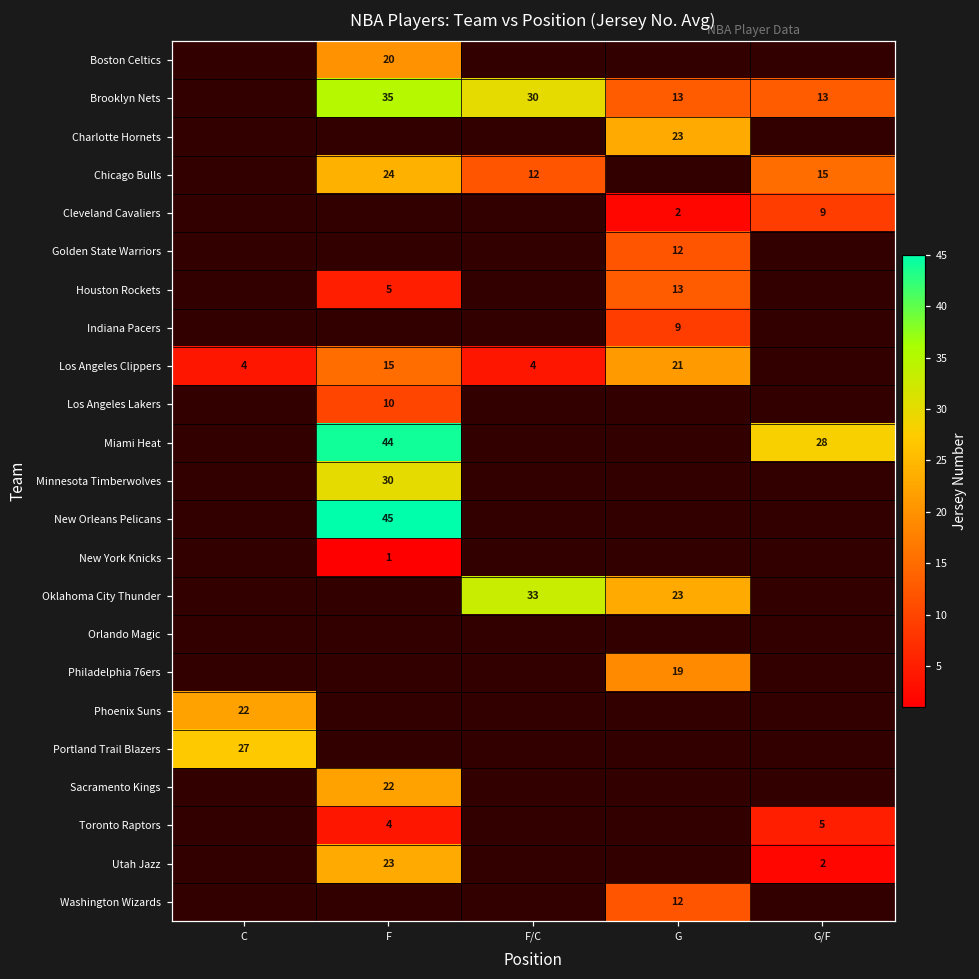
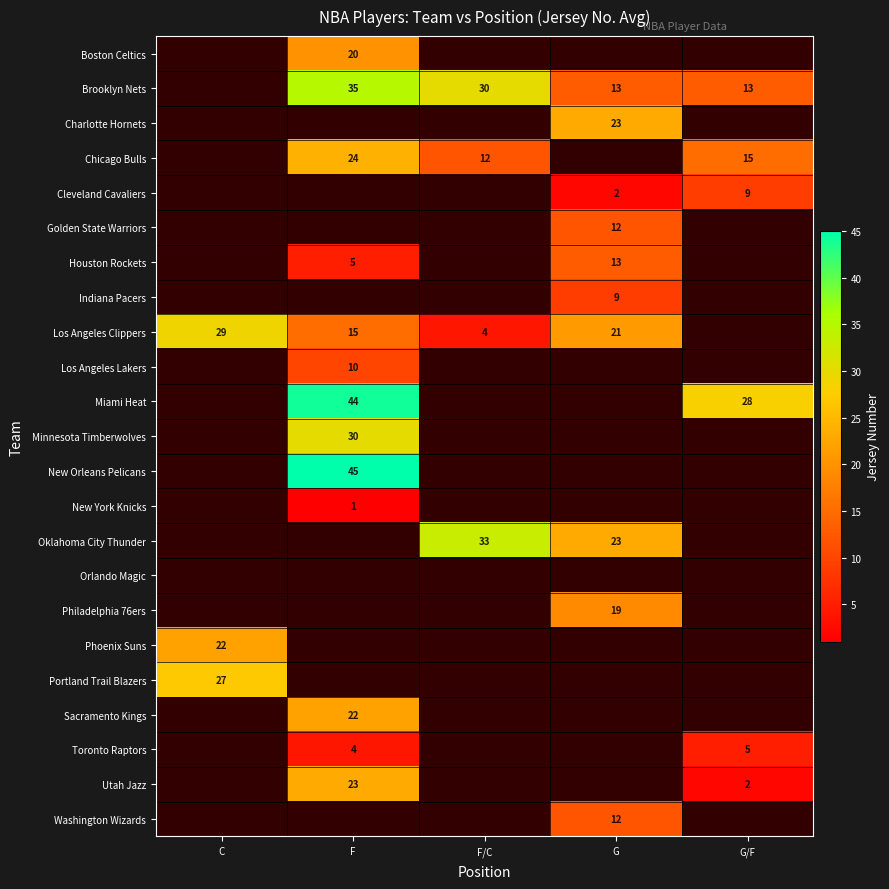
Los Angeles Clippers, C: 4 -> 29
